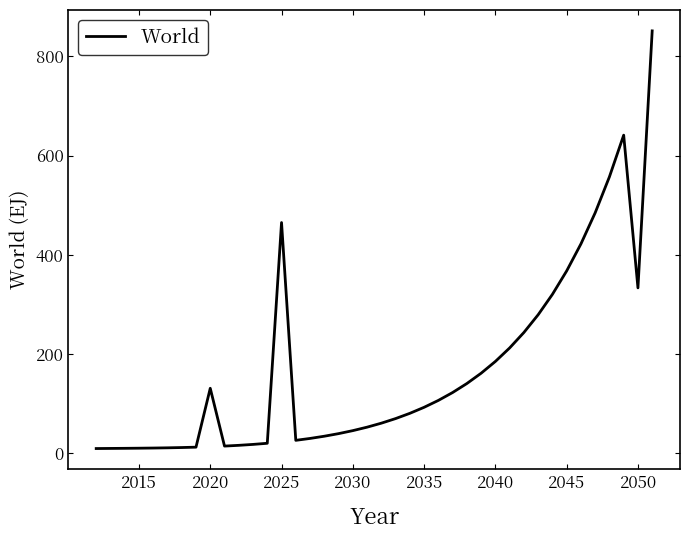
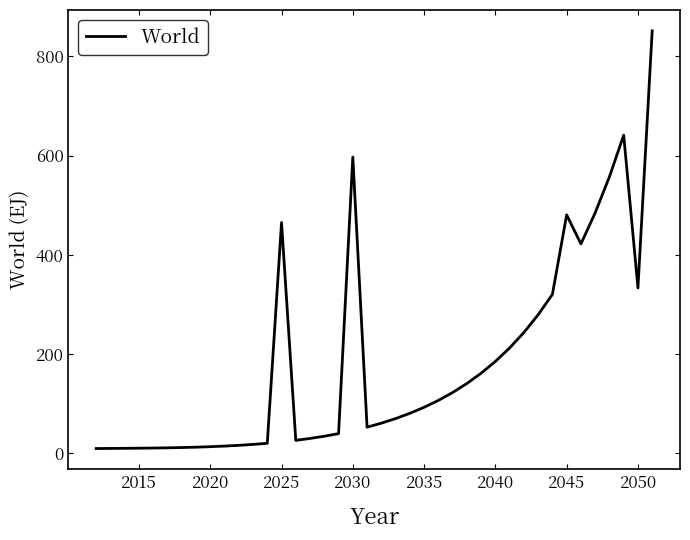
2020: 130 -> 10
2030: 50 -> 600
2045: 370 -> 480
